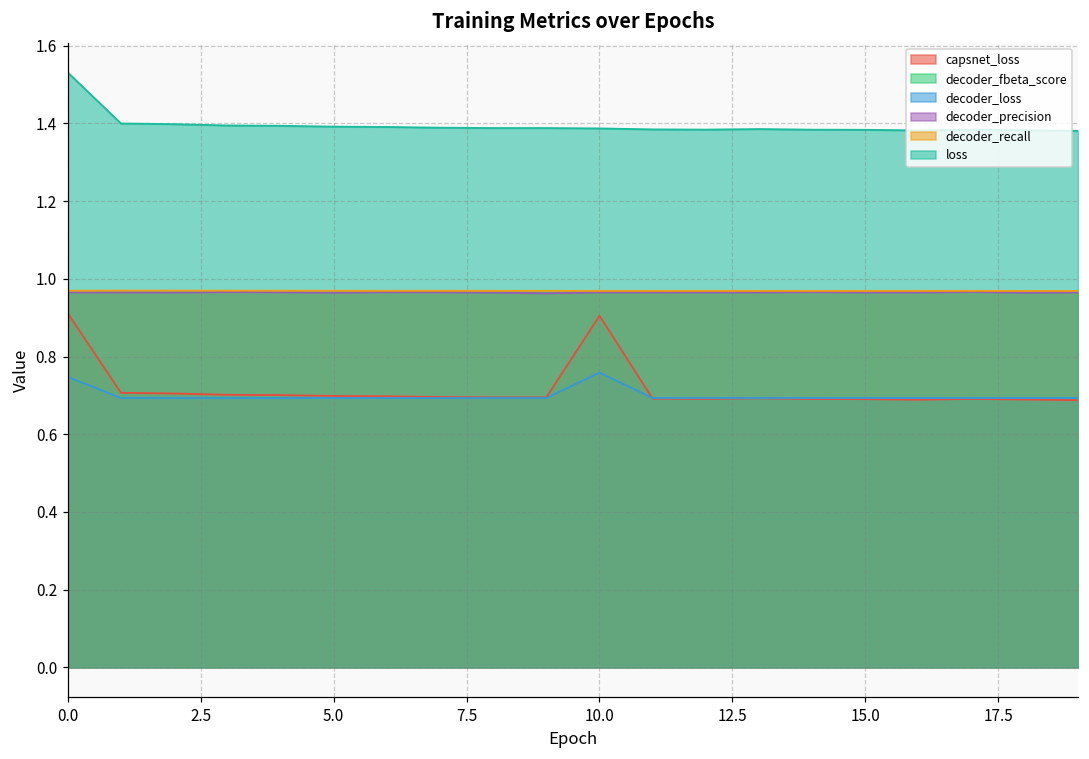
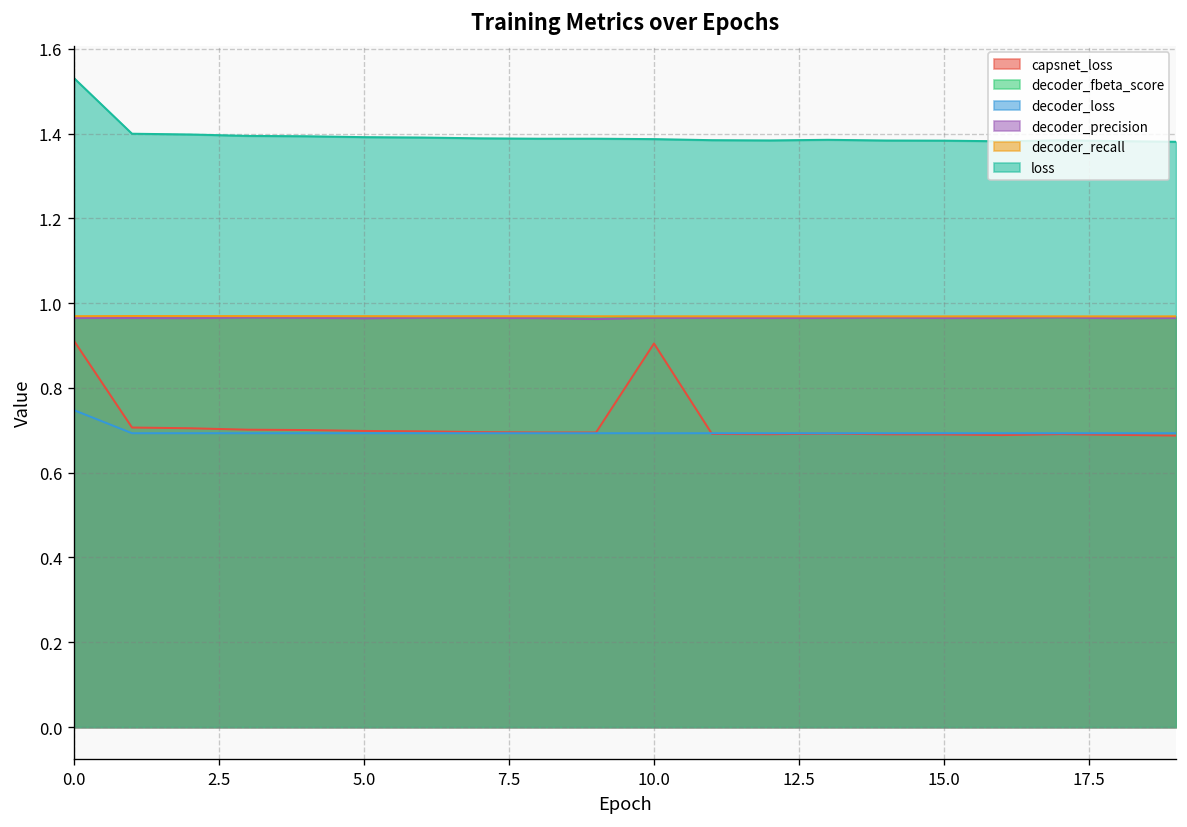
decoder_loss, 10.0: 0.76 -> 0.69
